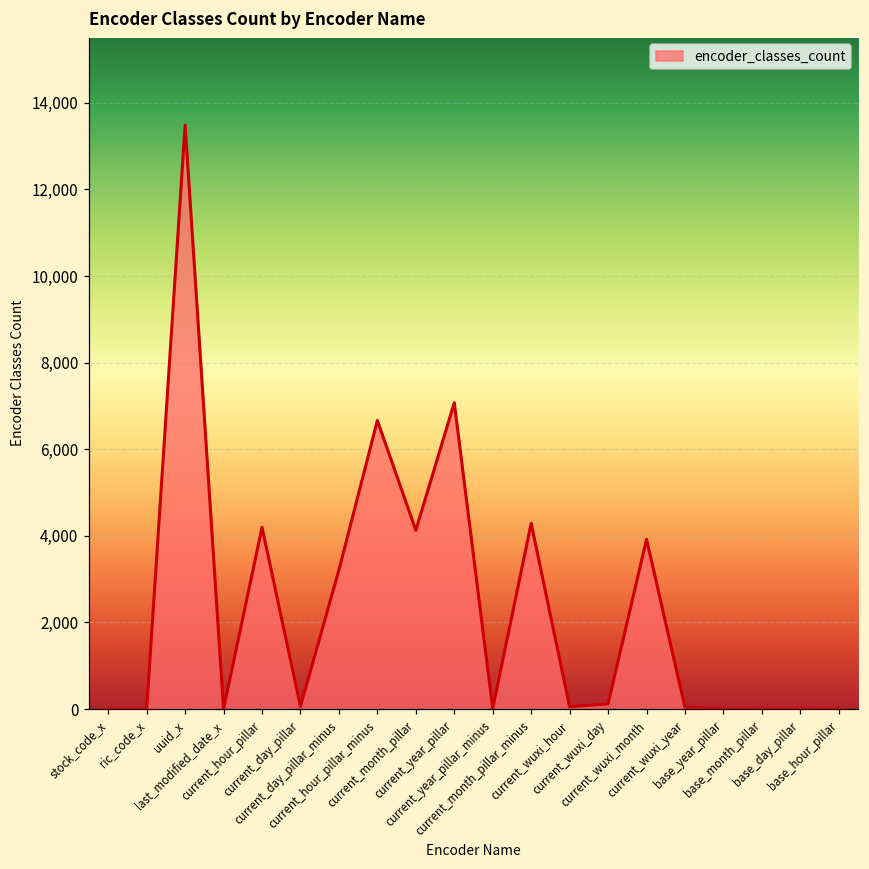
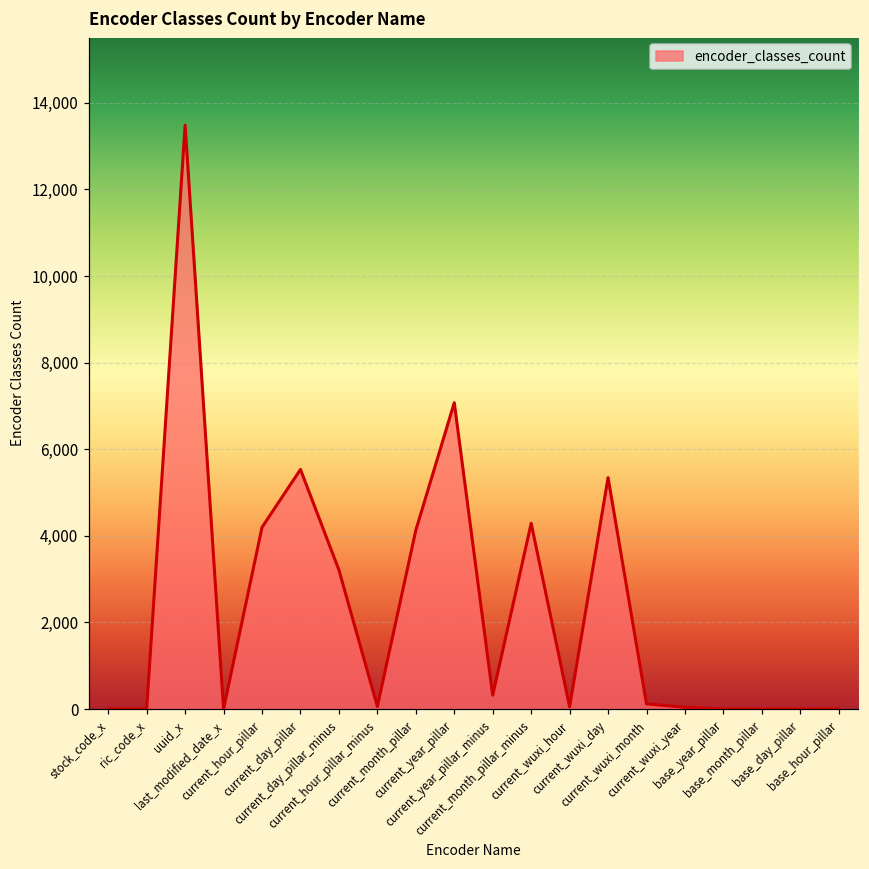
current_day_pillar: 100 -> 5,500
current_hour_pillar_minus: 6,700 -> 100
current_year_pillar_minus: 0 -> 300
current_wuxi_day: 100 -> 5,300
current_wuxi_month: 3,900 -> 100
